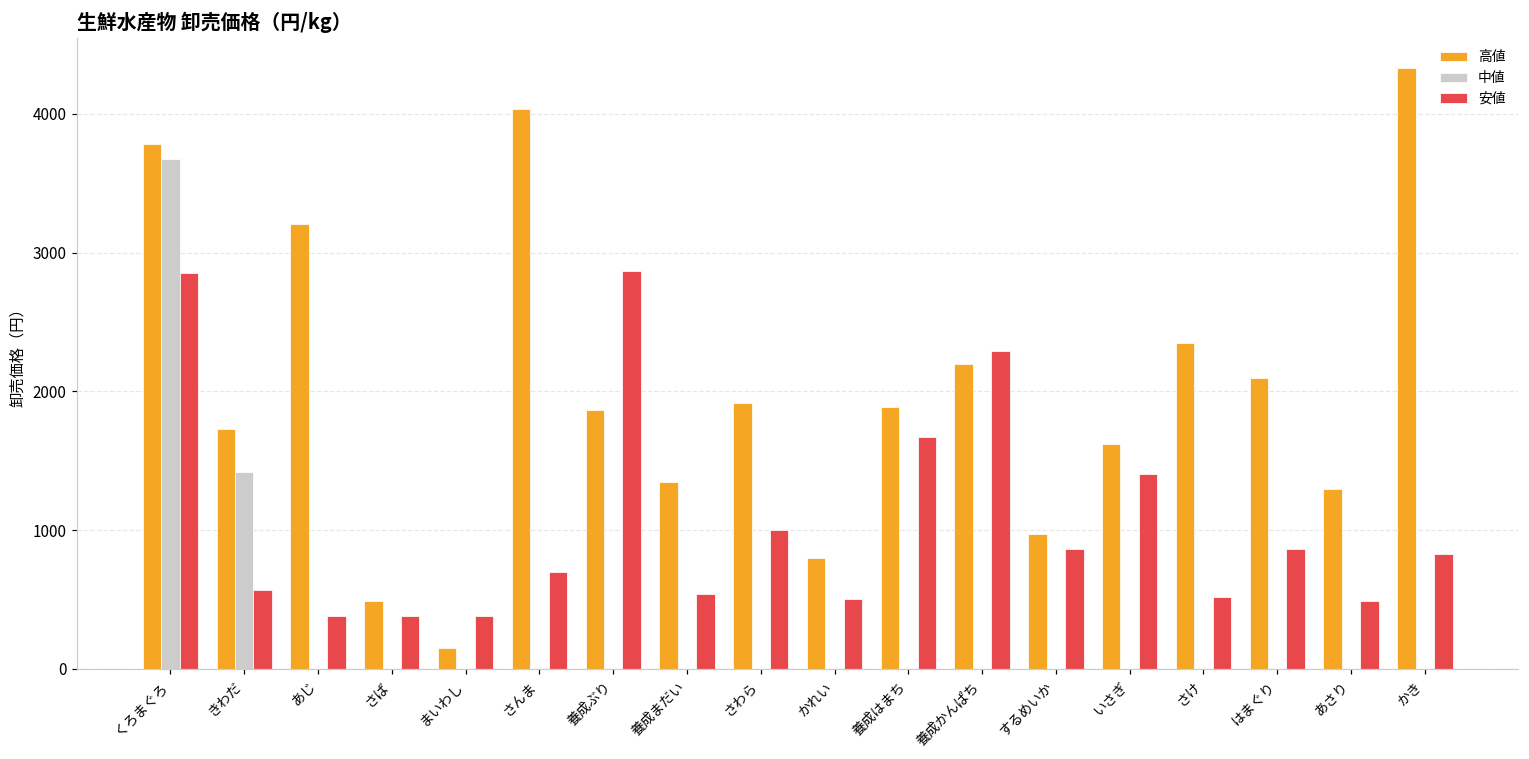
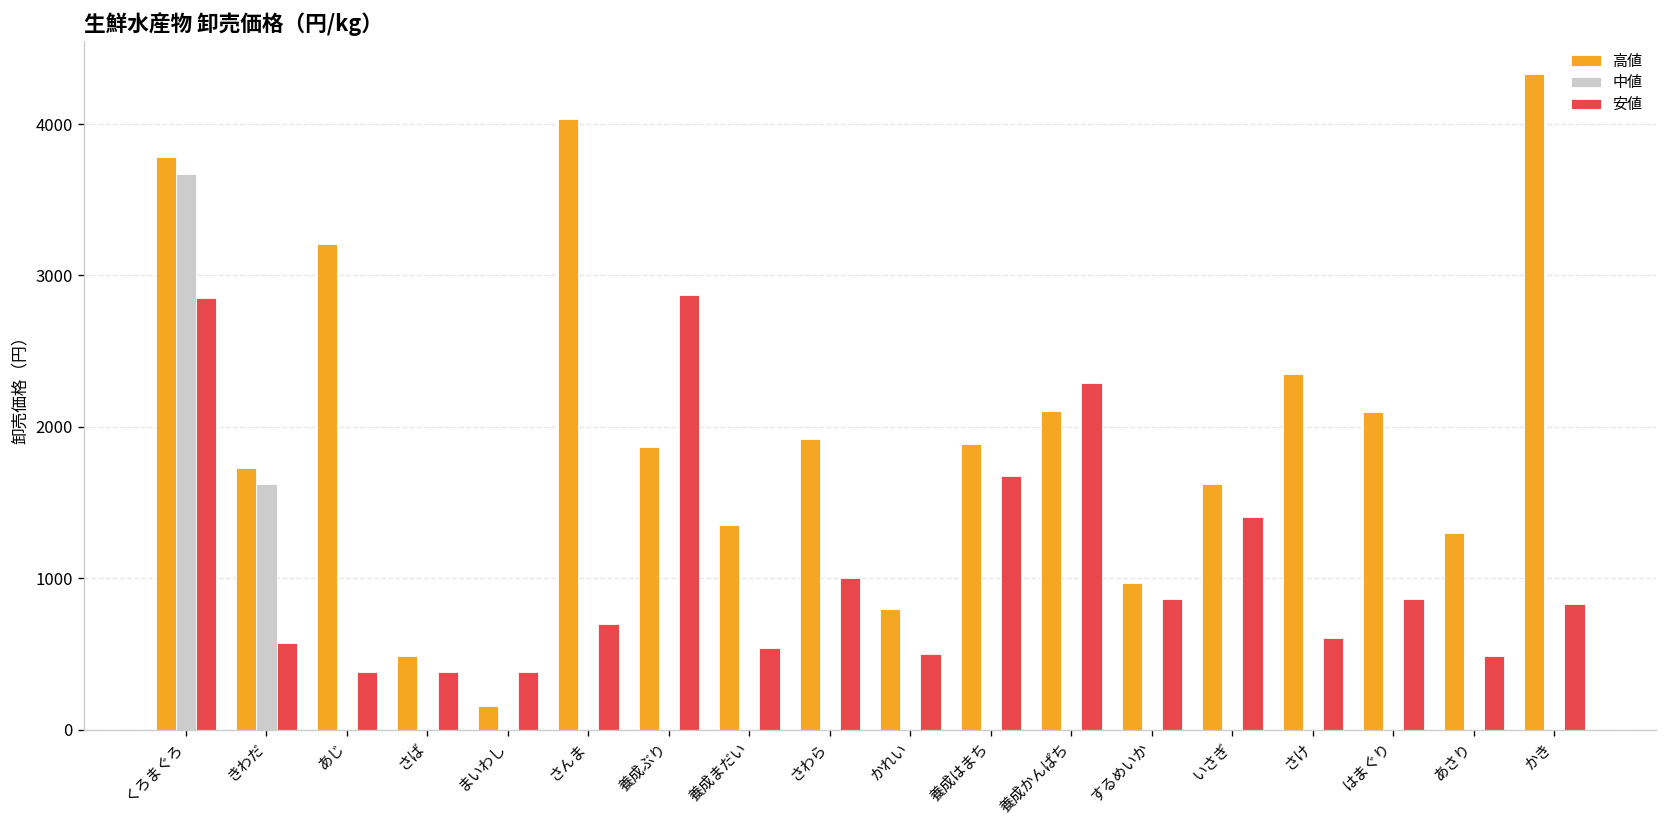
中値, きわだ: 1420 -> 1620
高値, 養成かんぱち: 2200 -> 2110
安値, さけ: 520 -> 610
